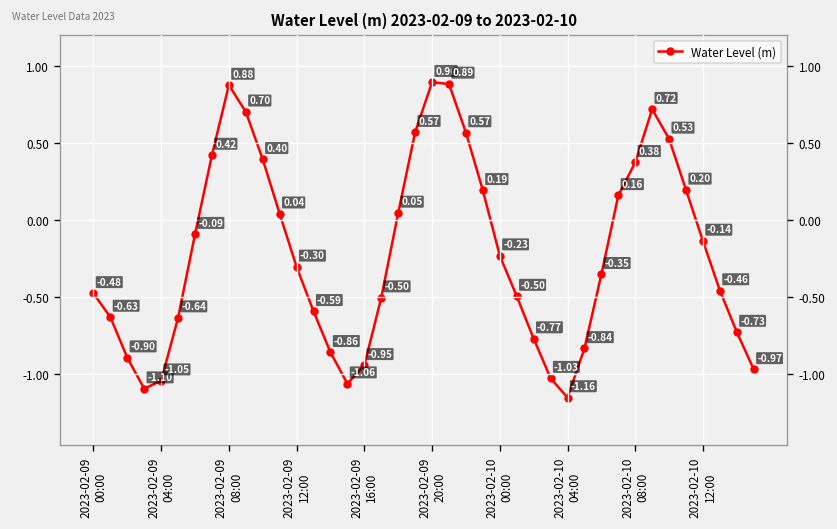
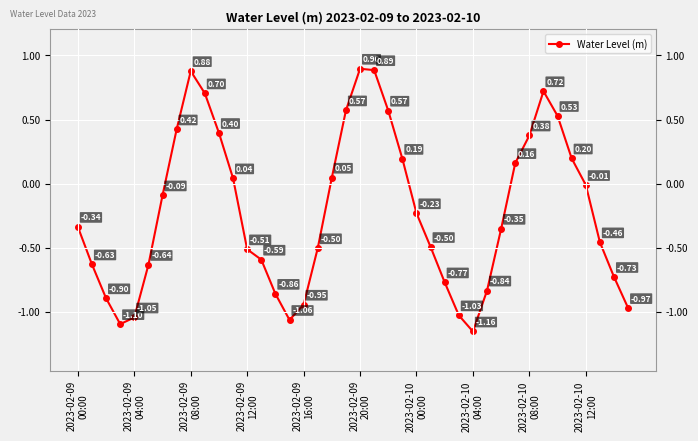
2023-02-09 00:00: -0.48 -> -0.34
2023-02-09 12:00: -0.30 -> -0.51
2023-02-10 12:00: -0.14 -> -0.01
